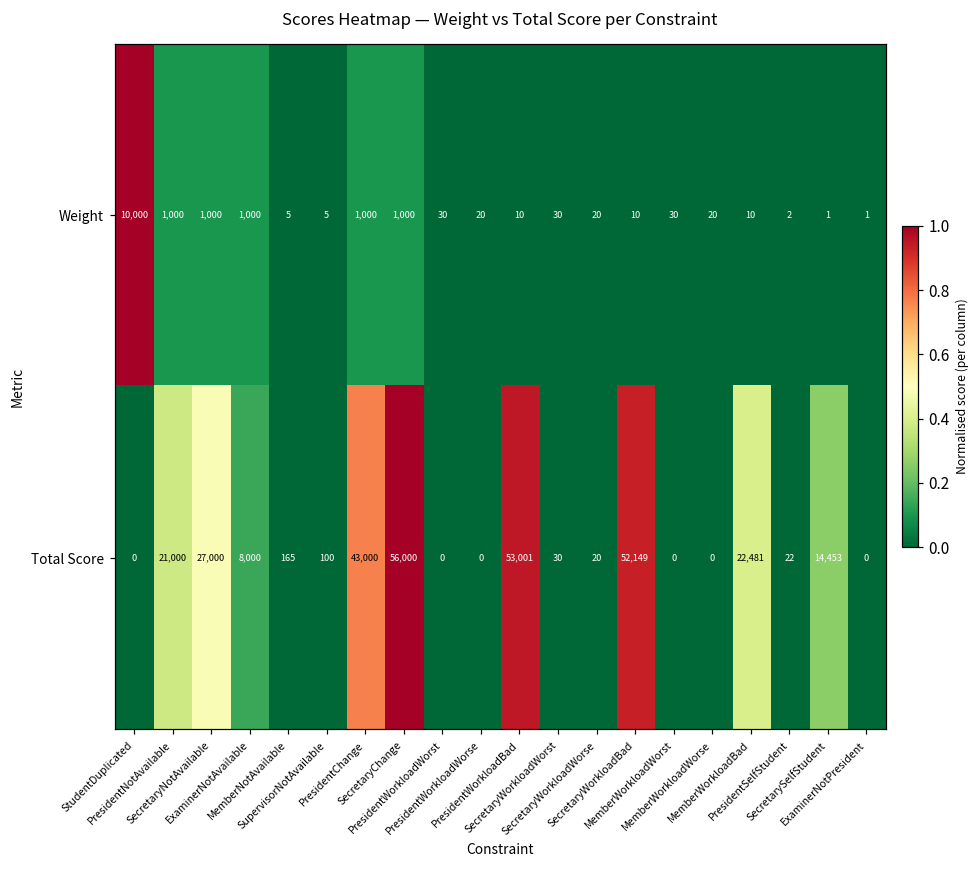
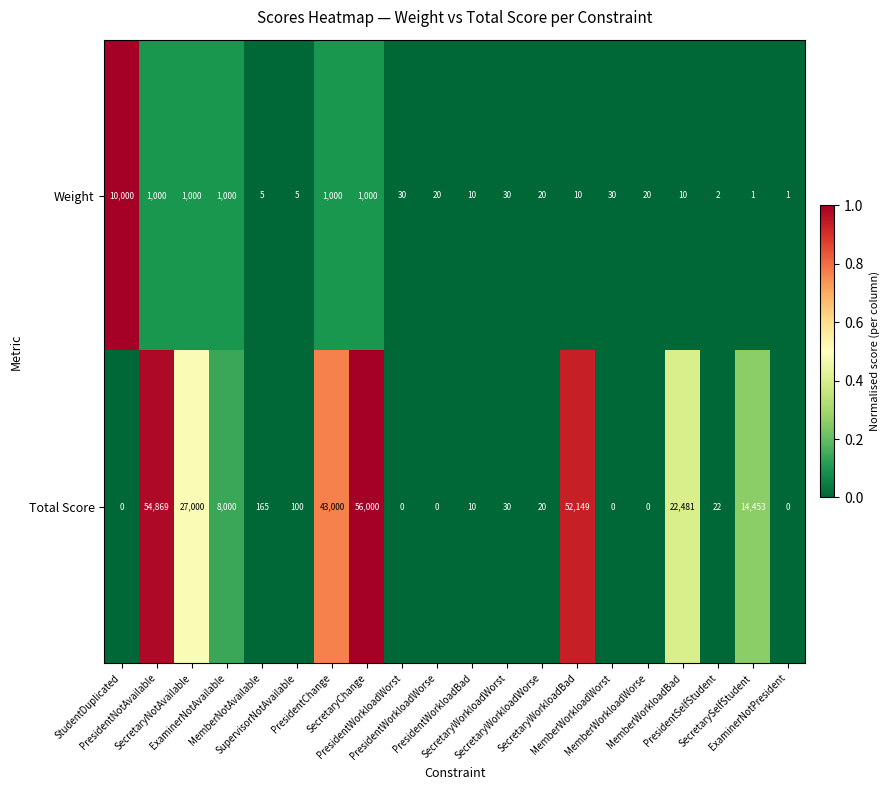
Total Score, PresidentNotAvailable: 21,000 -> 54,869
Total Score, PresidentWorkloadBad: 53,001 -> 10
